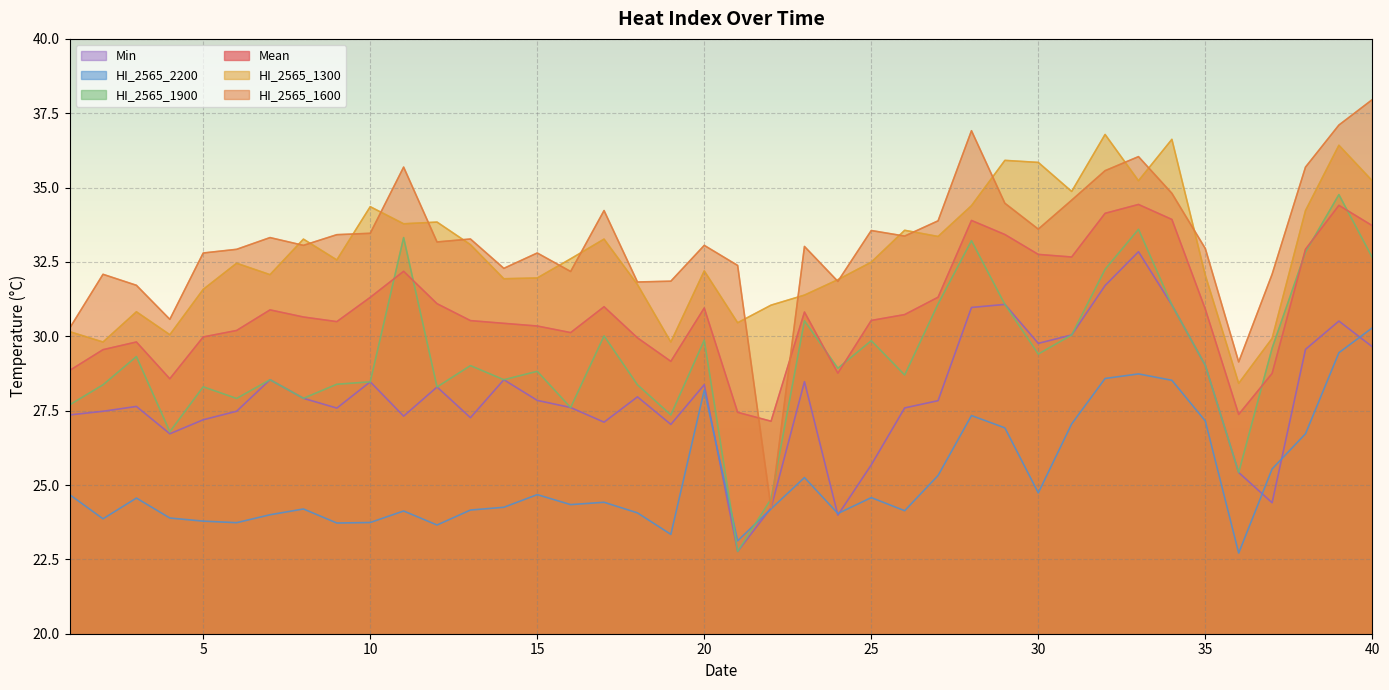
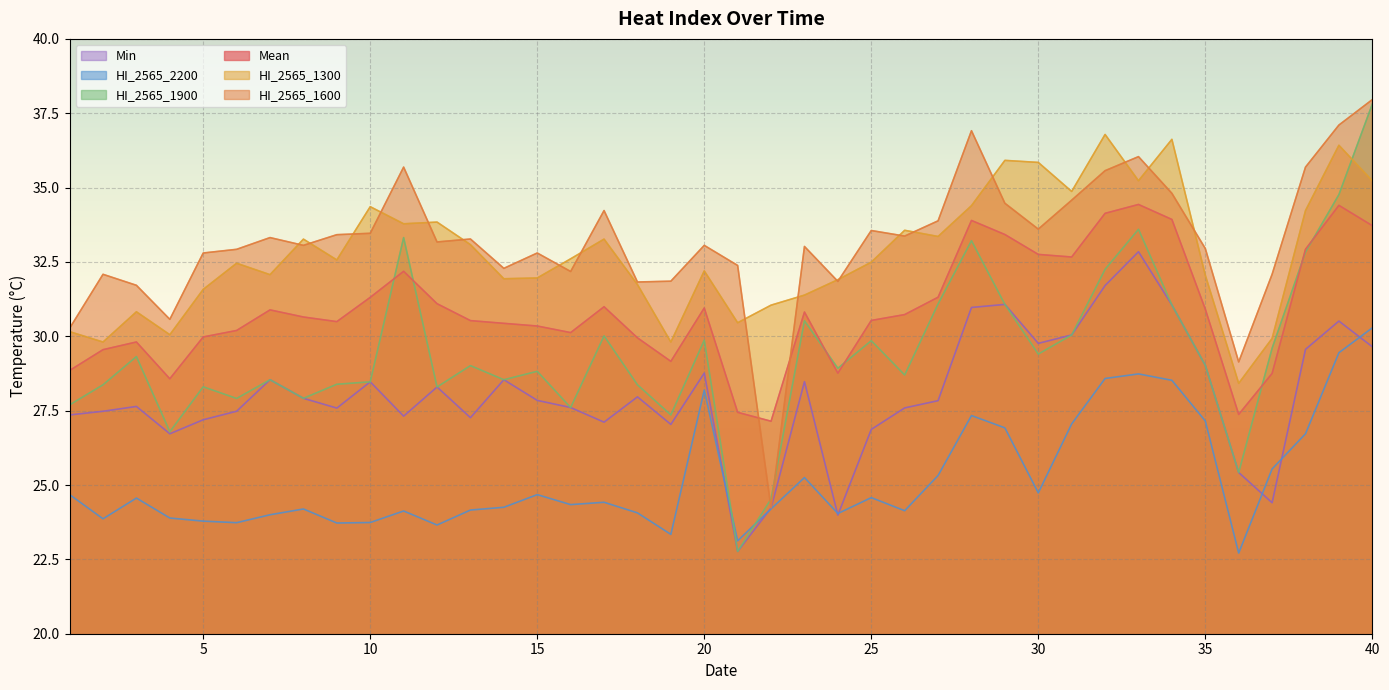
Min, 20: 28.4 -> 28.8
Min, 25: 25.7 -> 26.9
HI_2565_1900, 40: 32.6 -> 37.8
